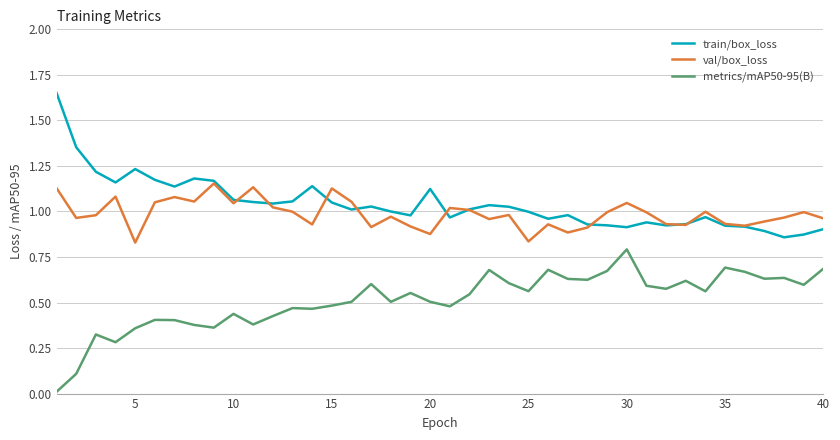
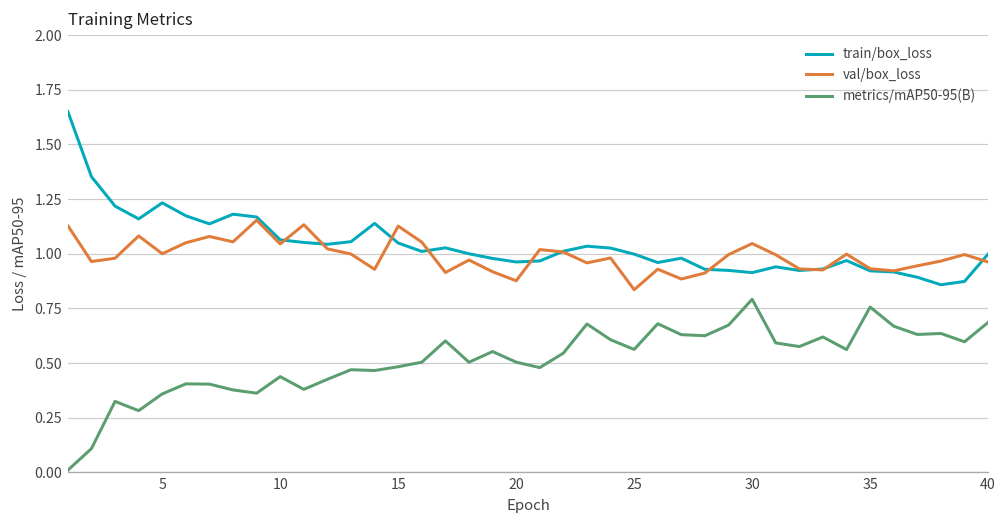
val/box_loss, 5: 0.83 -> 1.00
train/box_loss, 20: 1.12 -> 0.96
metrics/mAP50-95(B), 35: 0.69 -> 0.76
train/box_loss, 40: 0.90 -> 1.00
